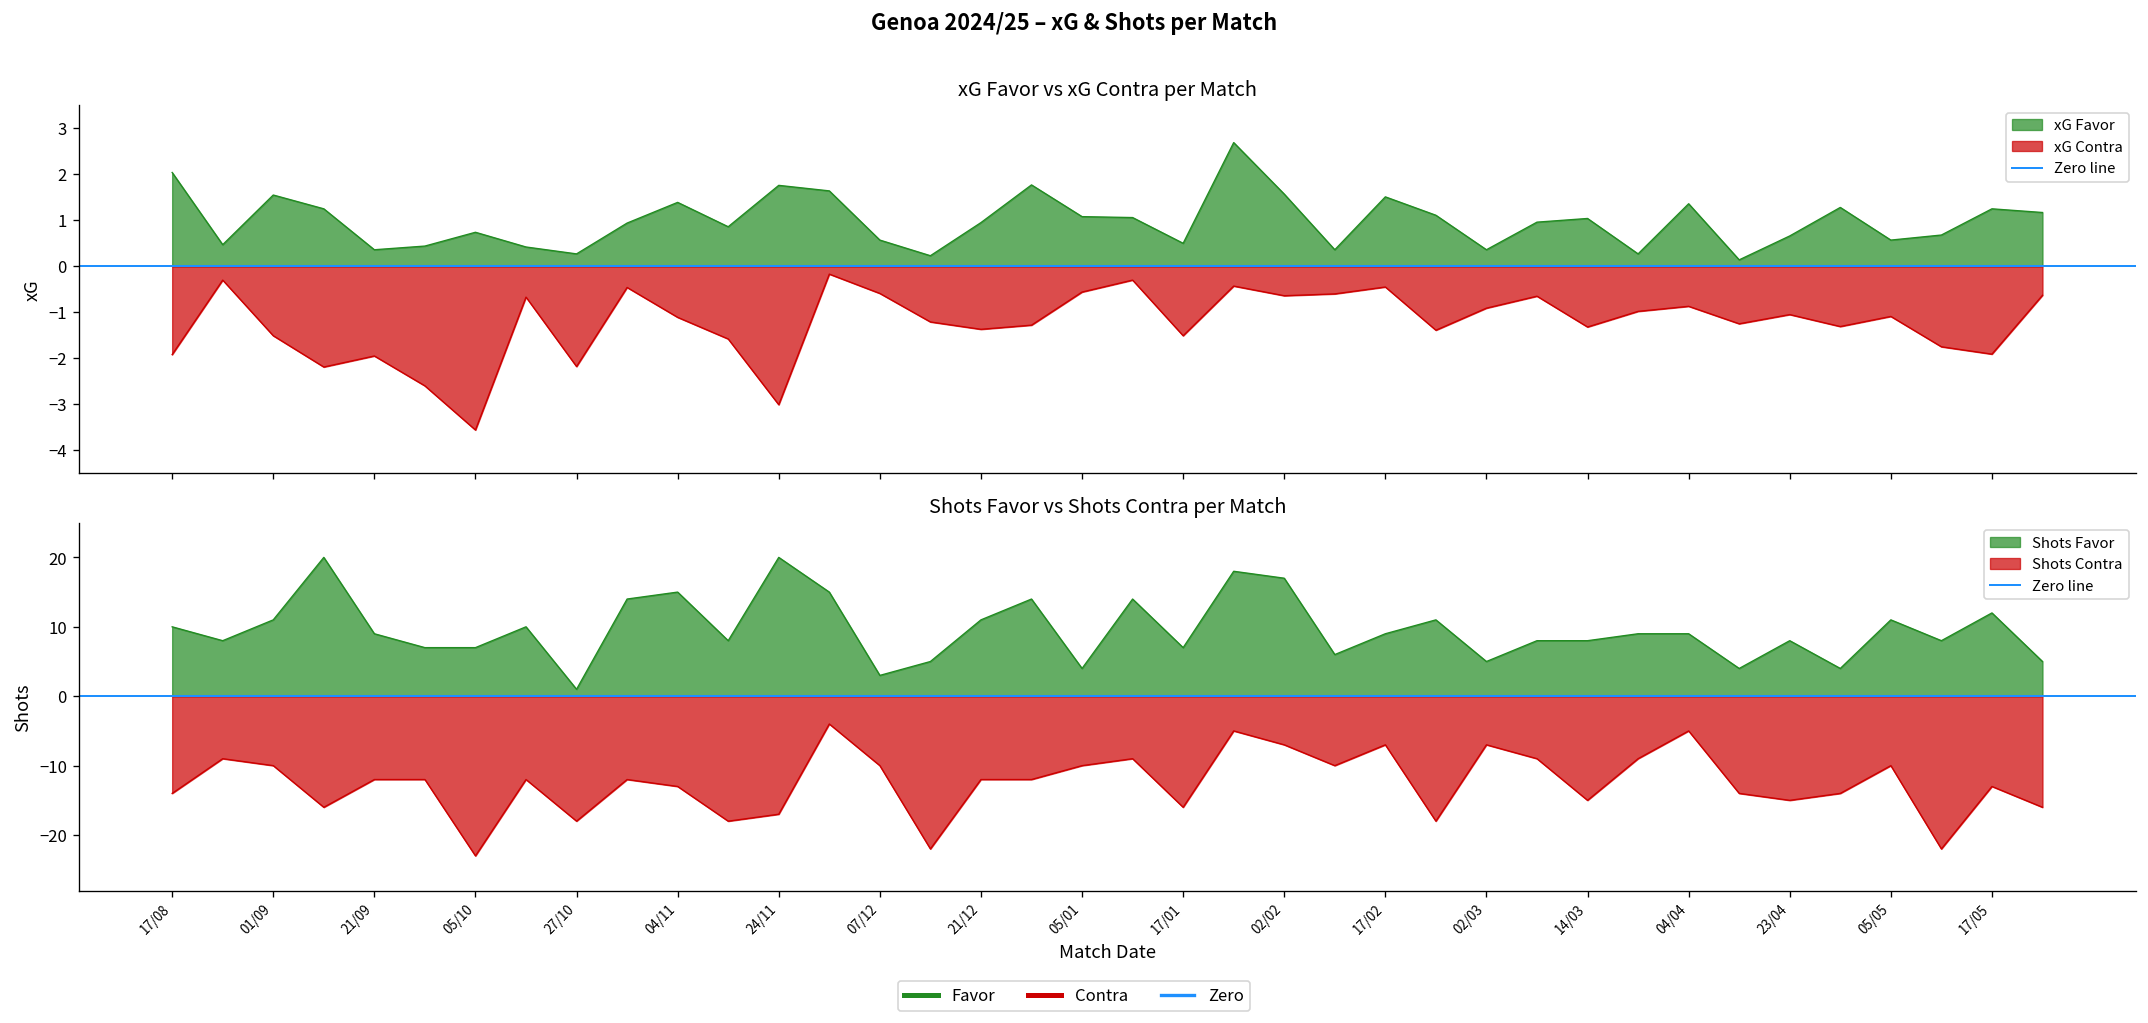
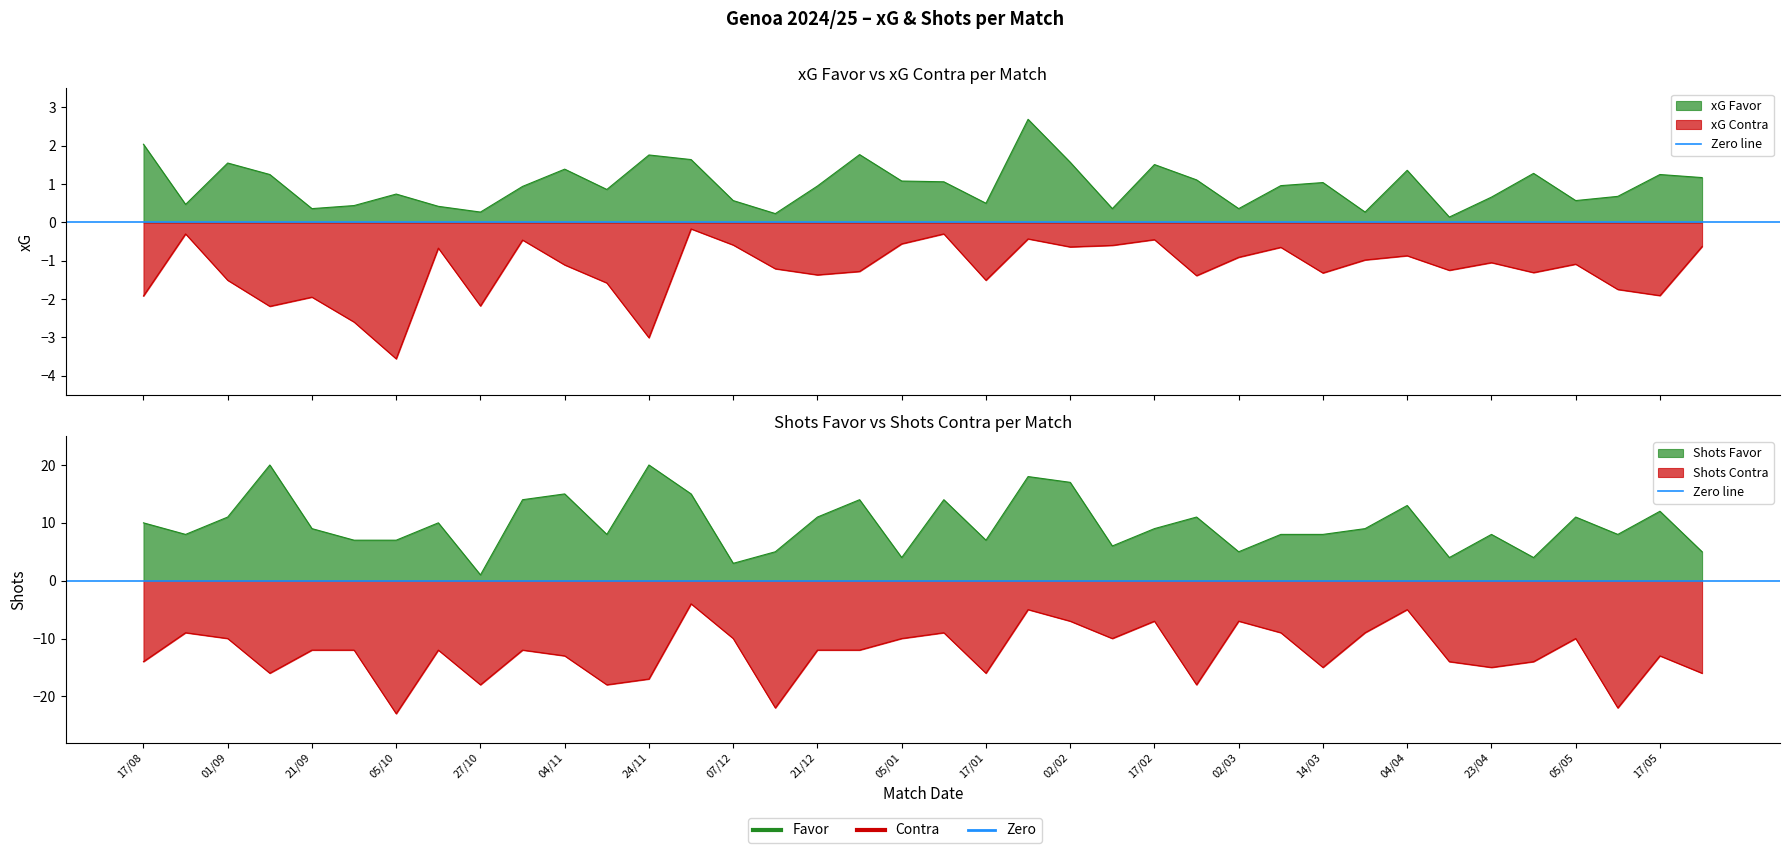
Shots Favor vs Shots Contra per Match, Shots Favor, 04/04: 9 -> 13
